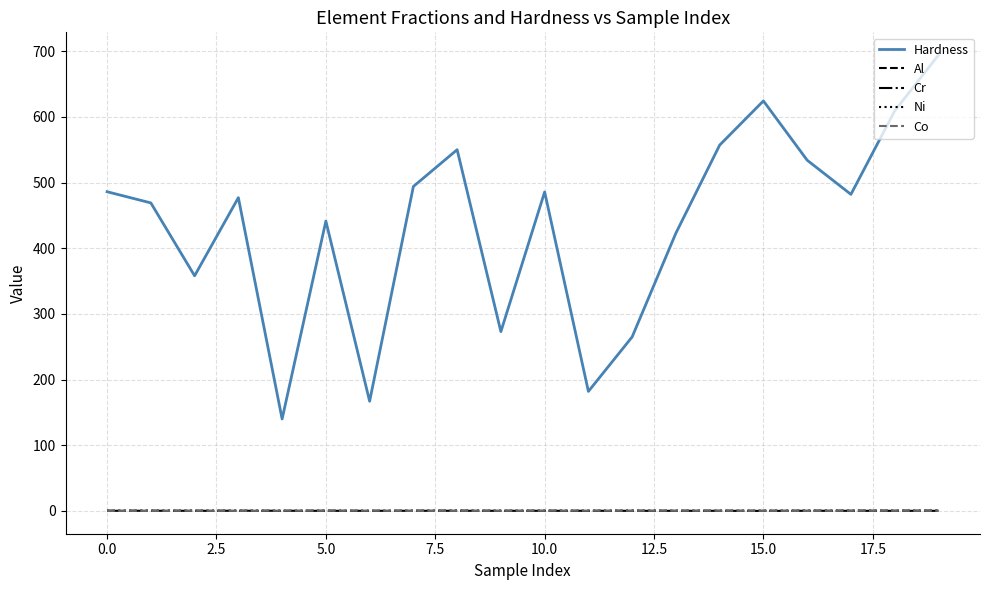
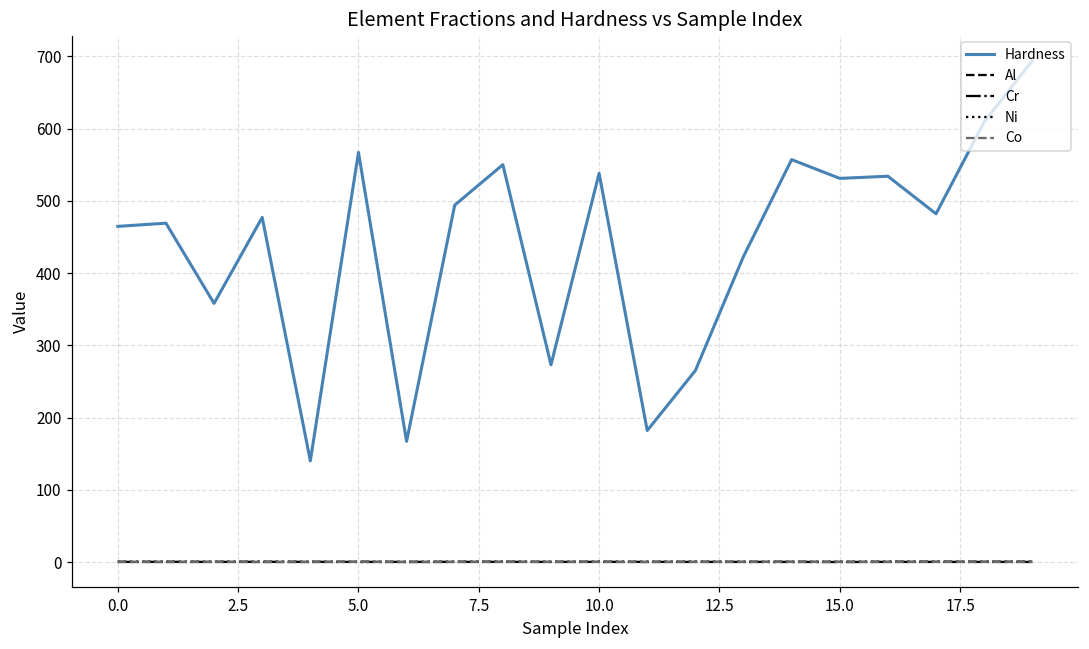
Hardness, 0.0: 490 -> 460
Hardness, 5.0: 440 -> 570
Hardness, 10.0: 490 -> 540
Hardness, 15.0: 620 -> 530
